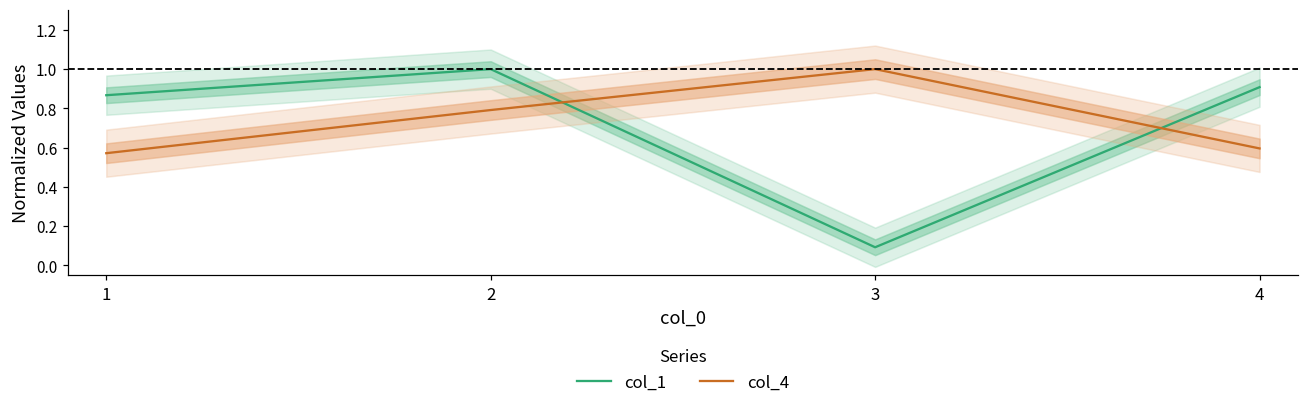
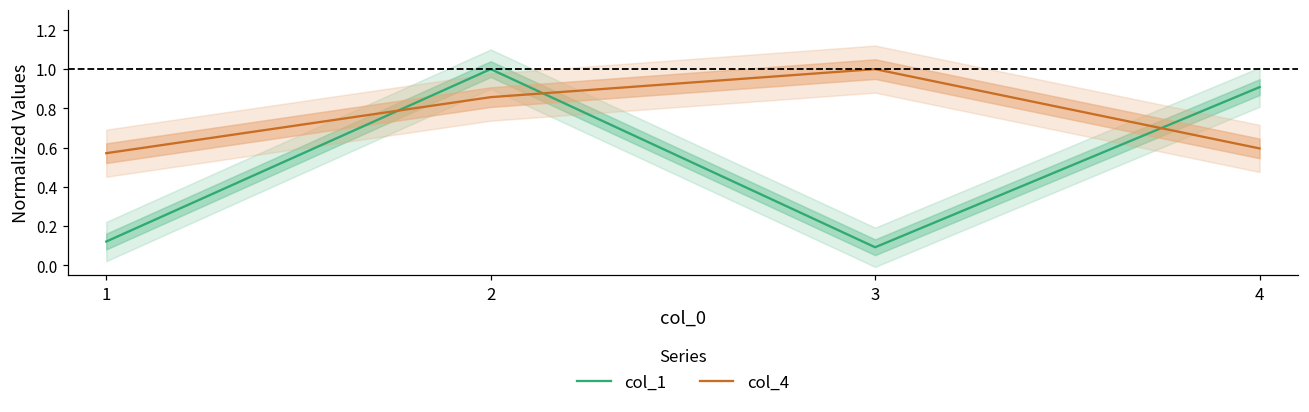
col_1, 1: 0.87 -> 0.12
col_4, 2: 0.79 -> 0.86
